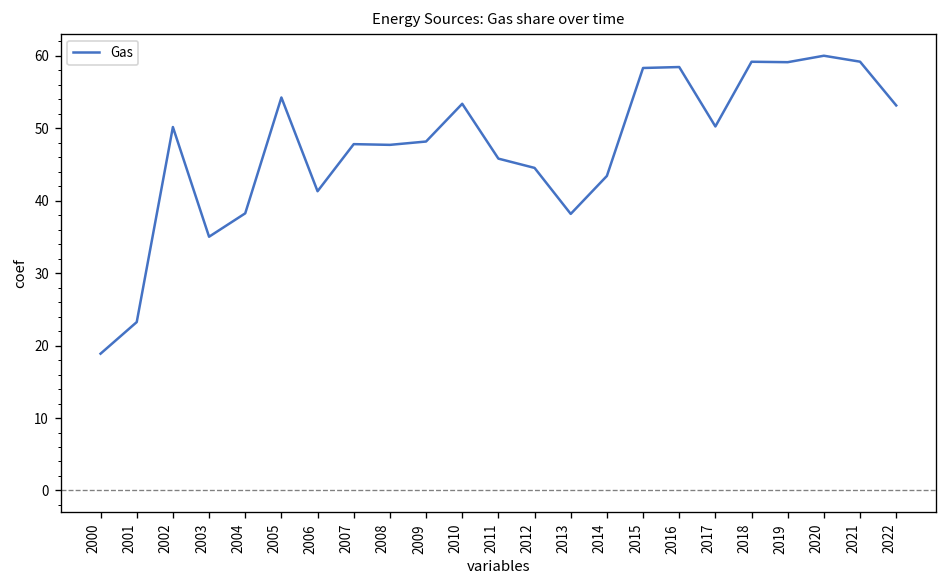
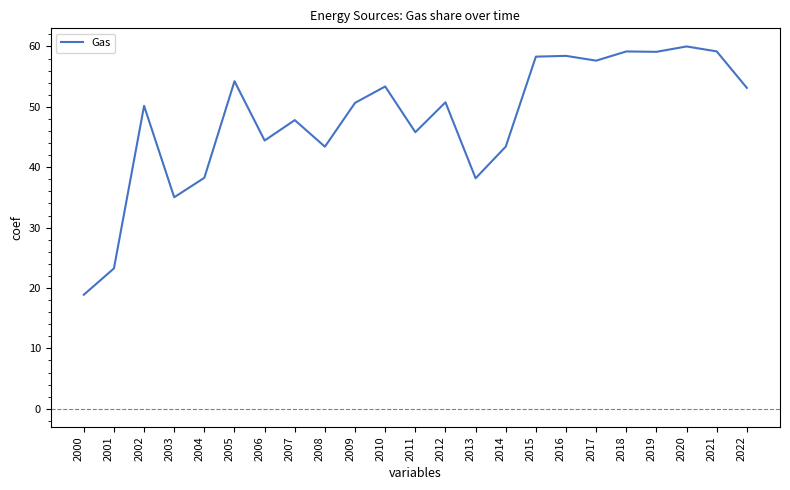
2006: 41 -> 44
2008: 48 -> 43
2009: 48 -> 51
2012: 45 -> 51
2017: 50 -> 58
